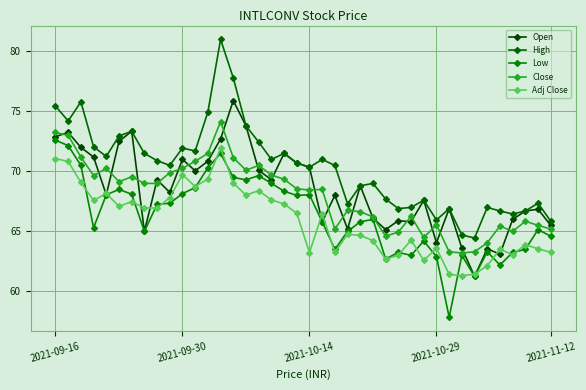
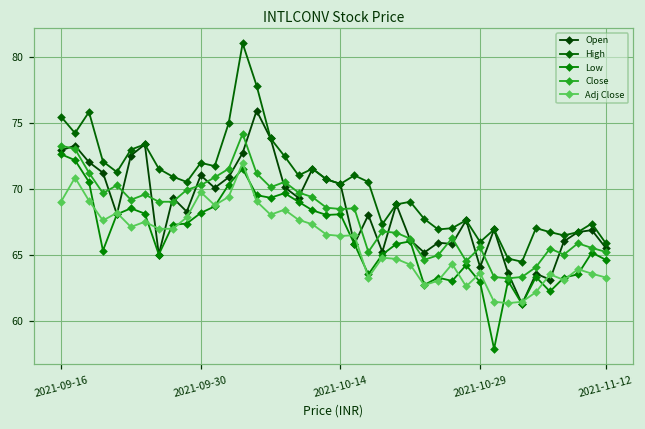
Adj Close, 2021-09-16: 71.1 -> 69.0
Adj Close, 2021-10-14: 63.2 -> 66.4
